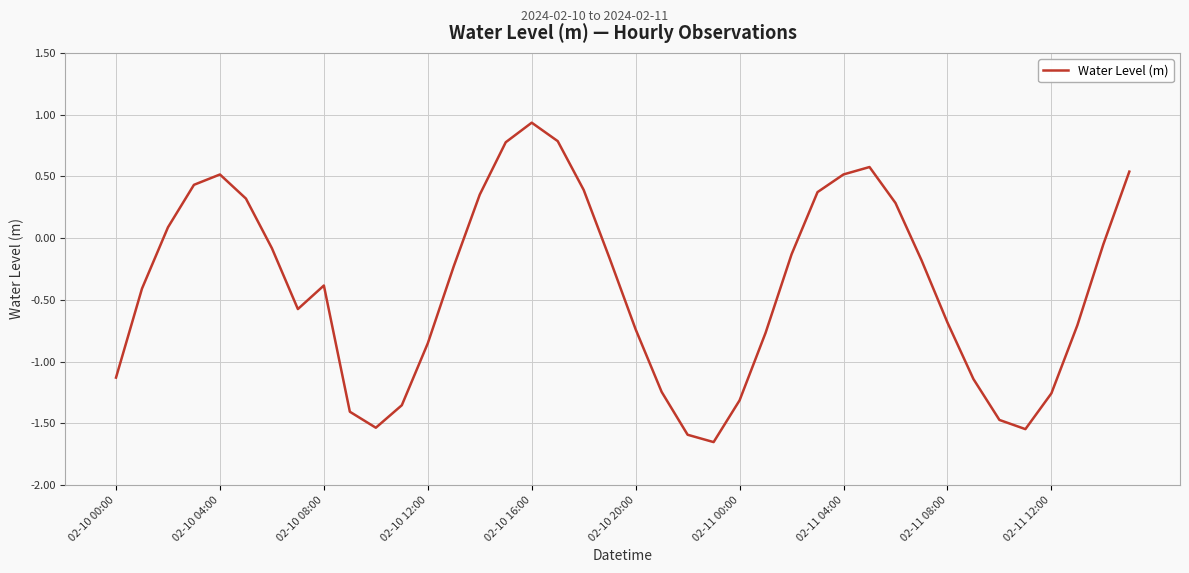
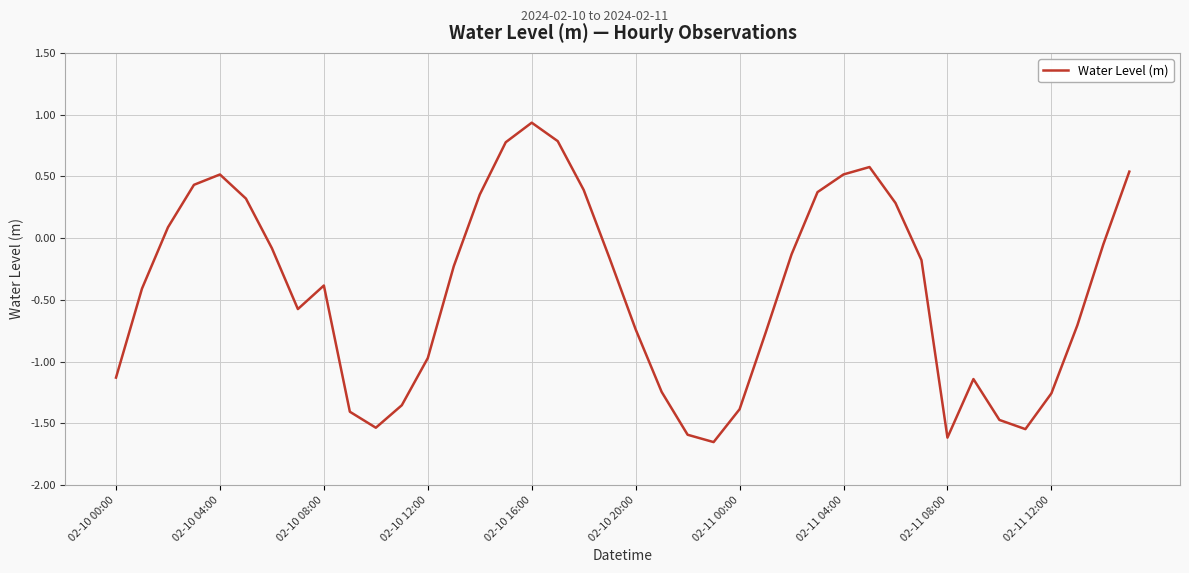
02-10 12:00: -0.85 -> -0.97
02-11 00:00: -1.31 -> -1.39
02-11 08:00: -0.68 -> -1.62
